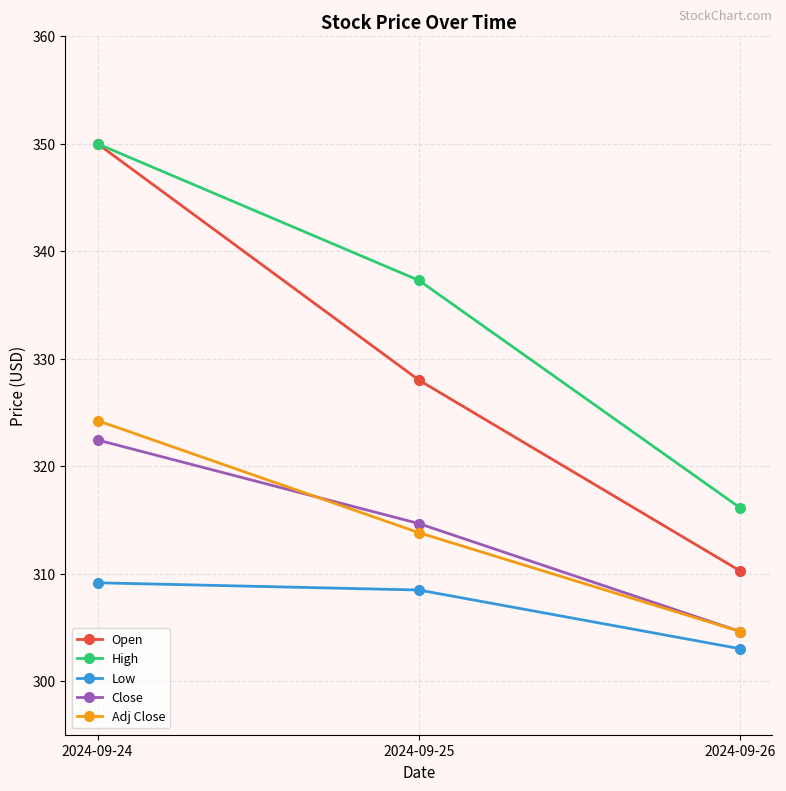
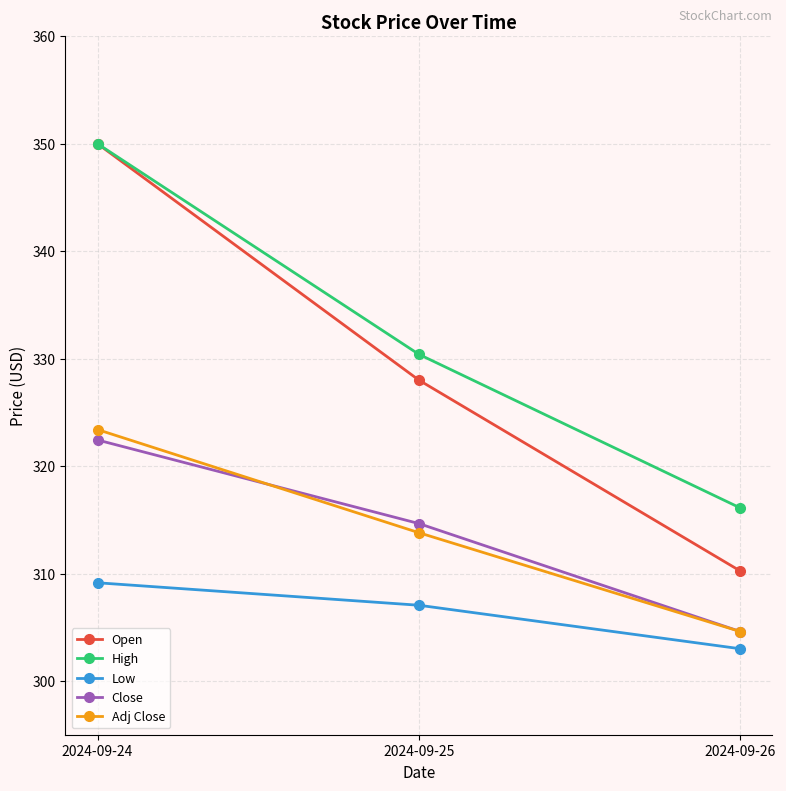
Adj Close, 2024-09-24: 324.2 -> 323.4
High, 2024-09-25: 337.3 -> 330.4
Low, 2024-09-25: 308.5 -> 307.0
